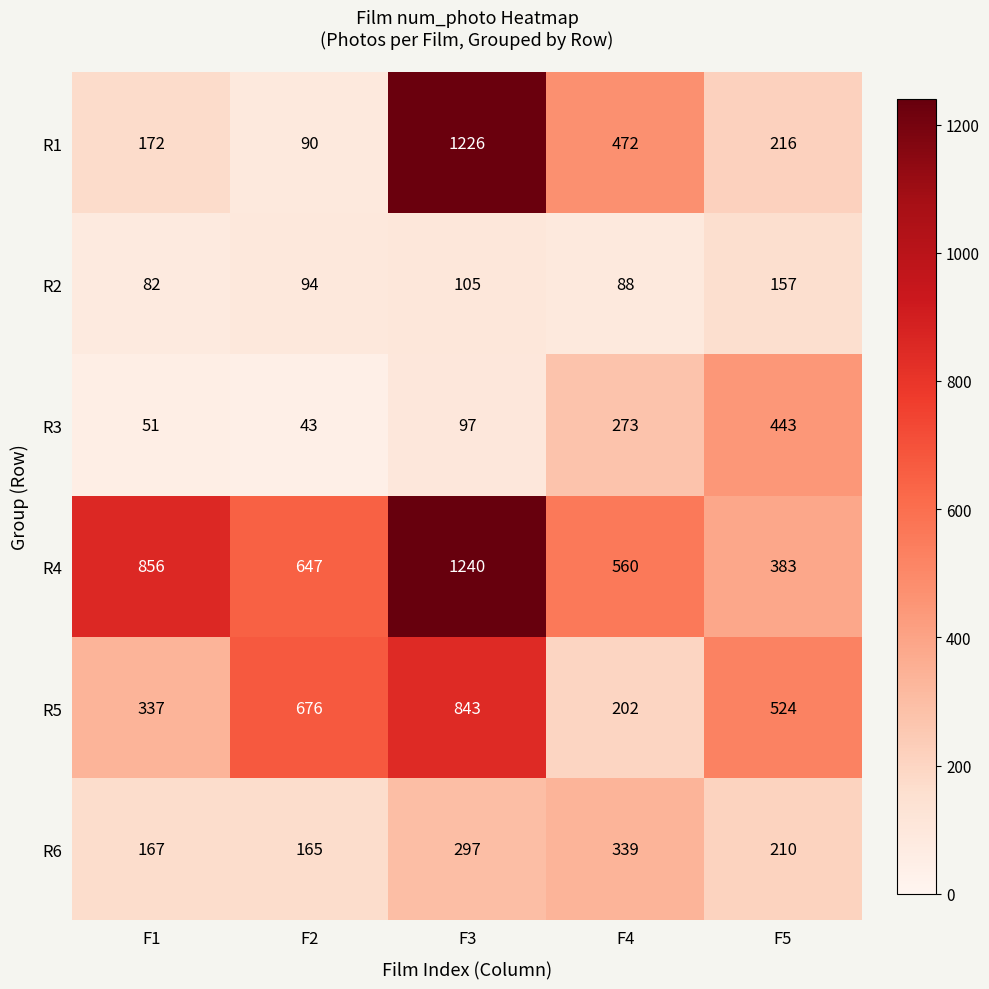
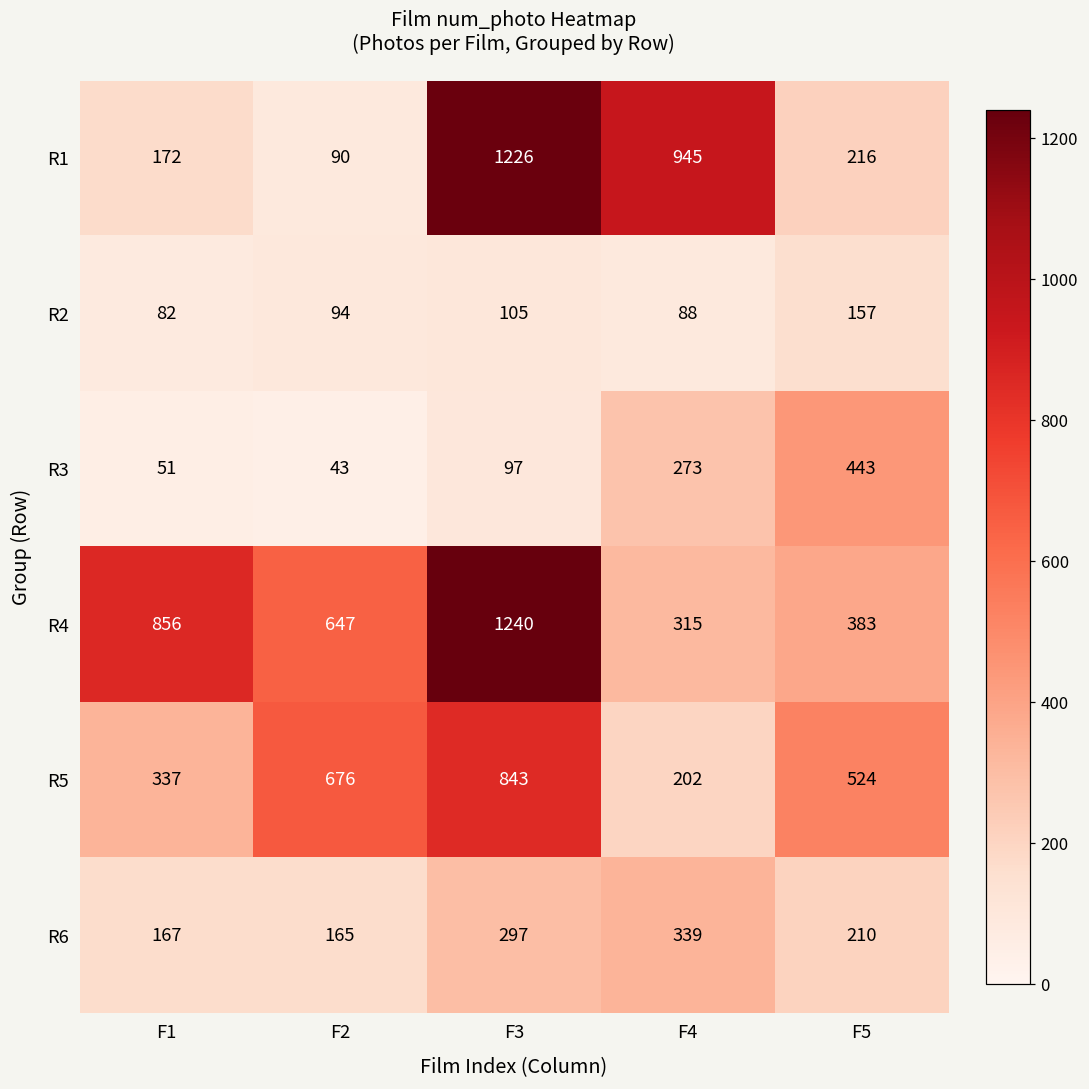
R1, F4: 472 -> 945
R4, F4: 560 -> 315
